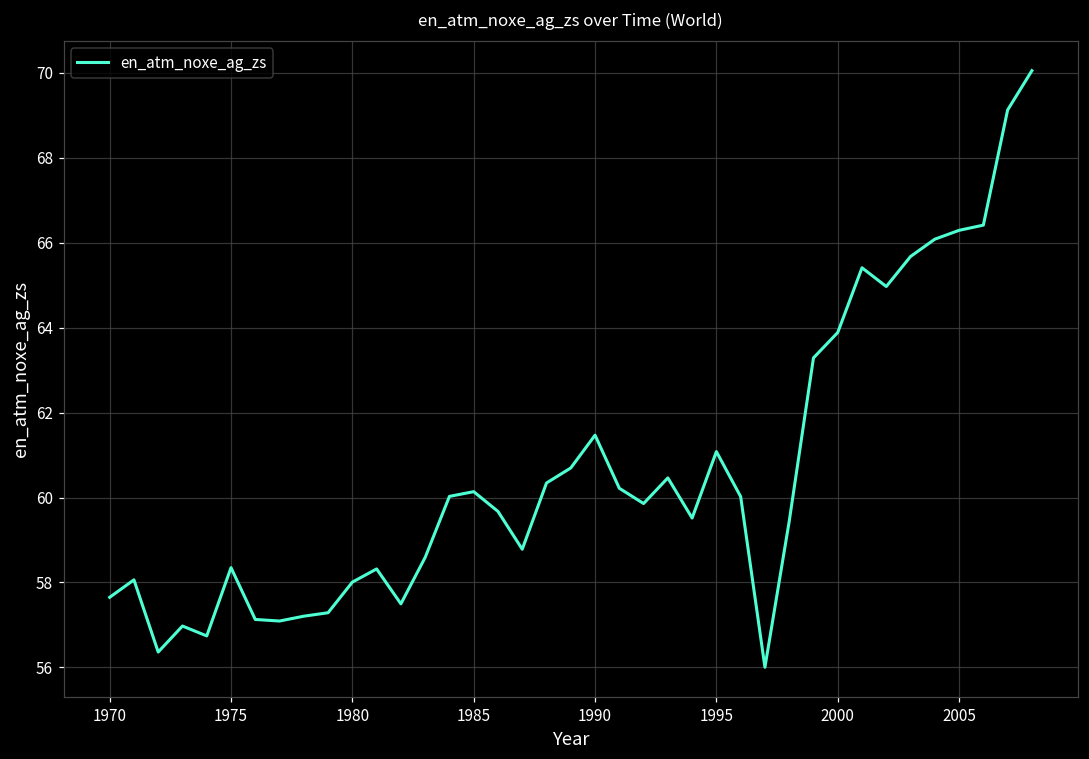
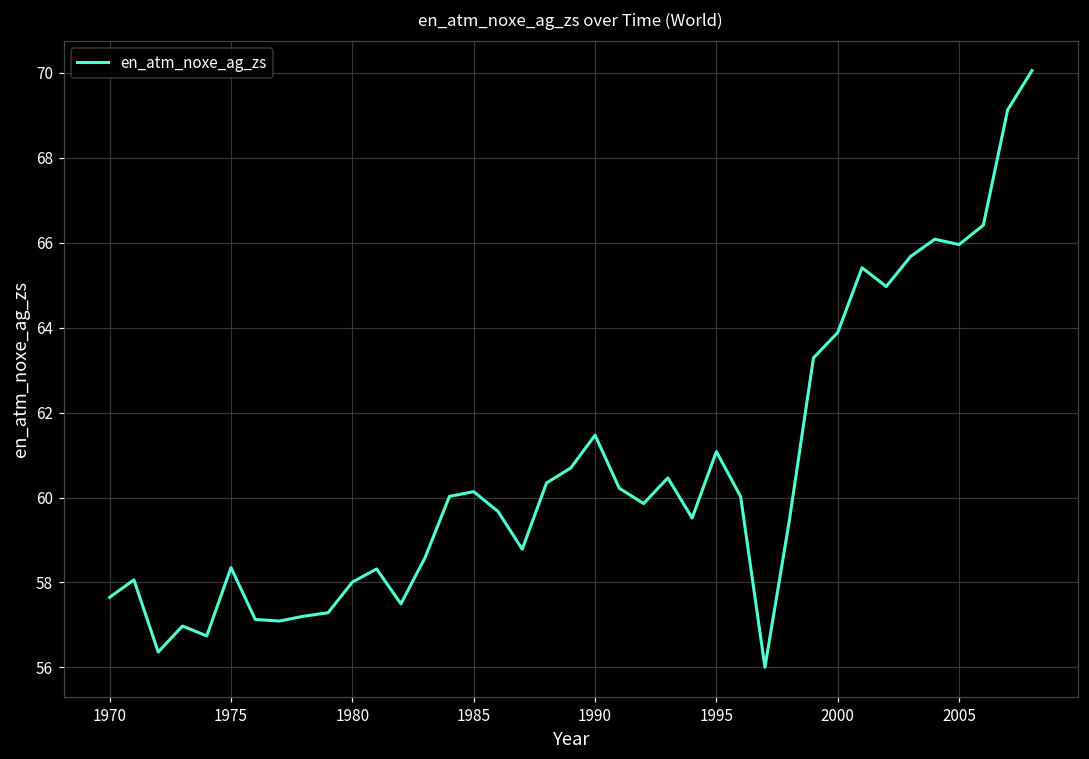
2005: 66.3 -> 66.0
